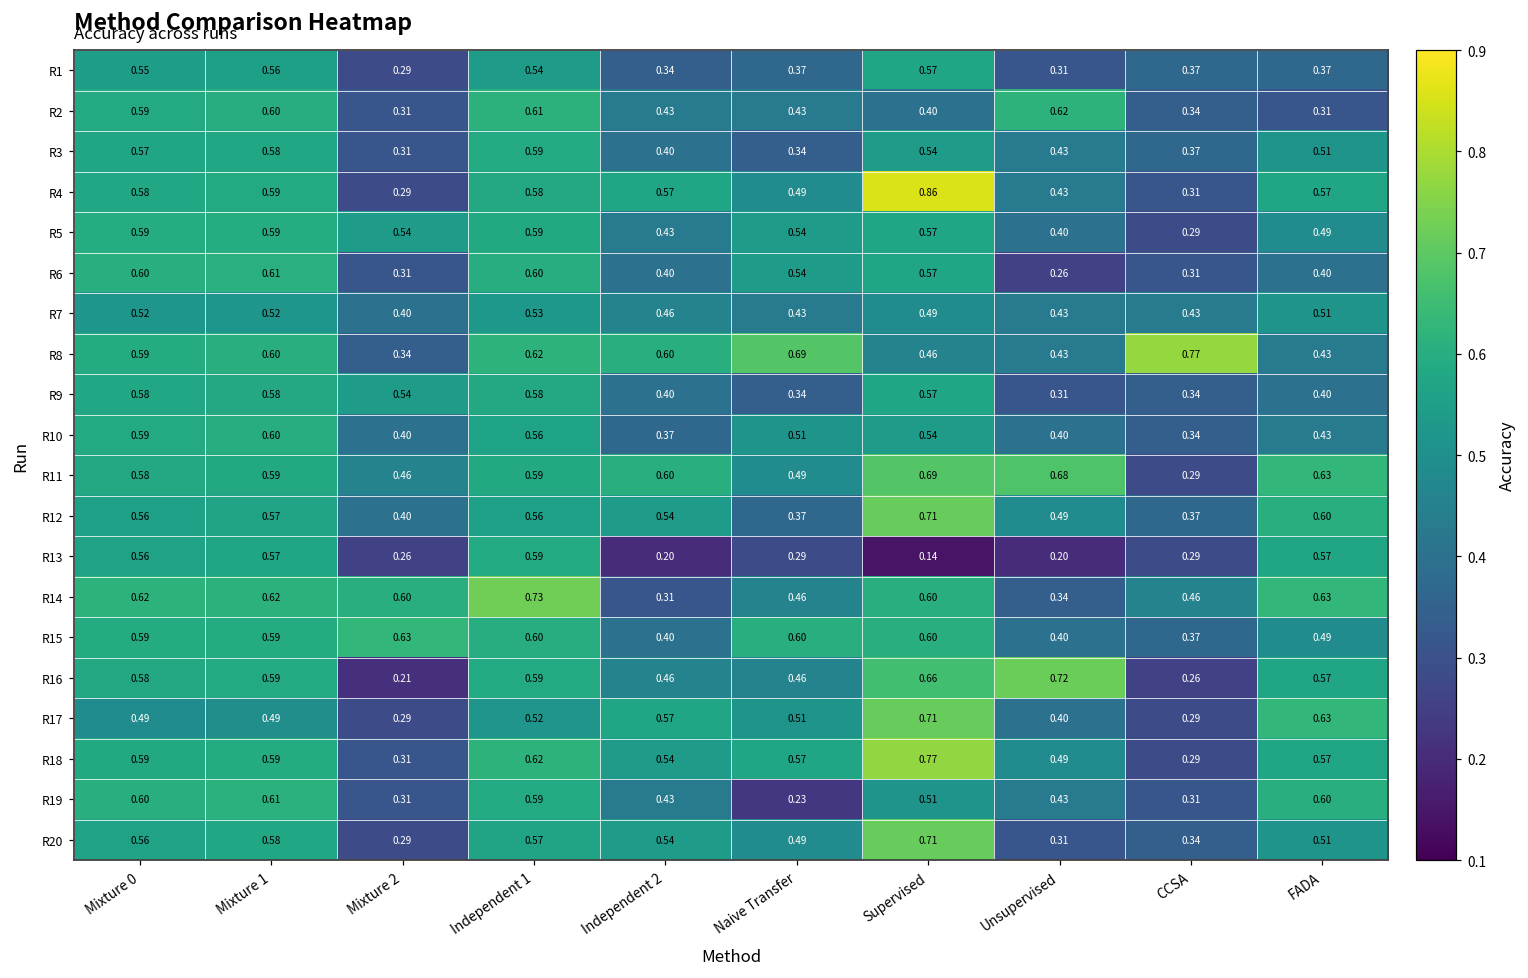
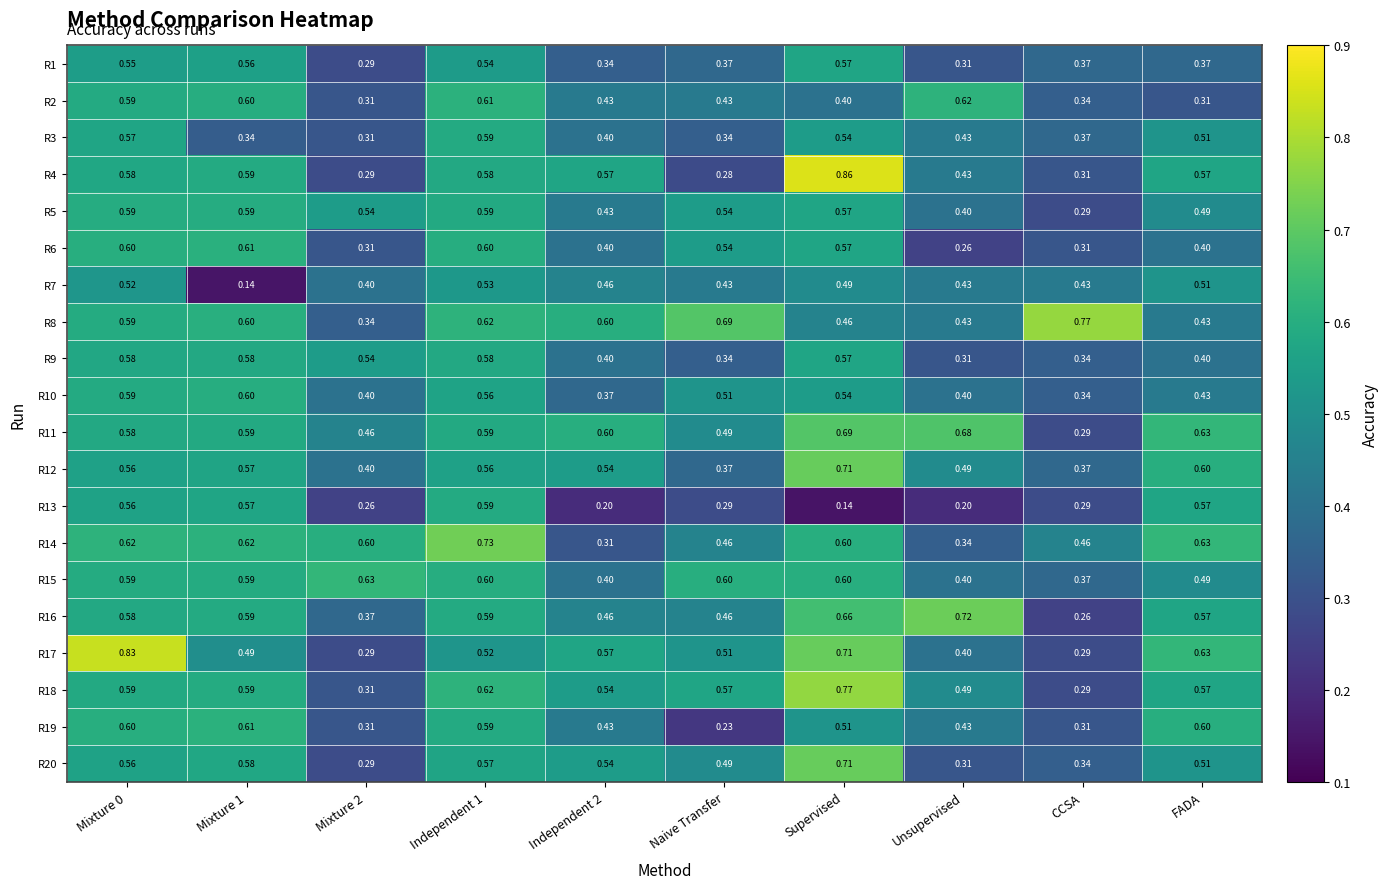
R3, Mixture 1: 0.58 -> 0.34
R4, Naive Transfer: 0.49 -> 0.28
R7, Mixture 1: 0.52 -> 0.14
R16, Mixture 2: 0.21 -> 0.37
R17, Mixture 0: 0.49 -> 0.83
